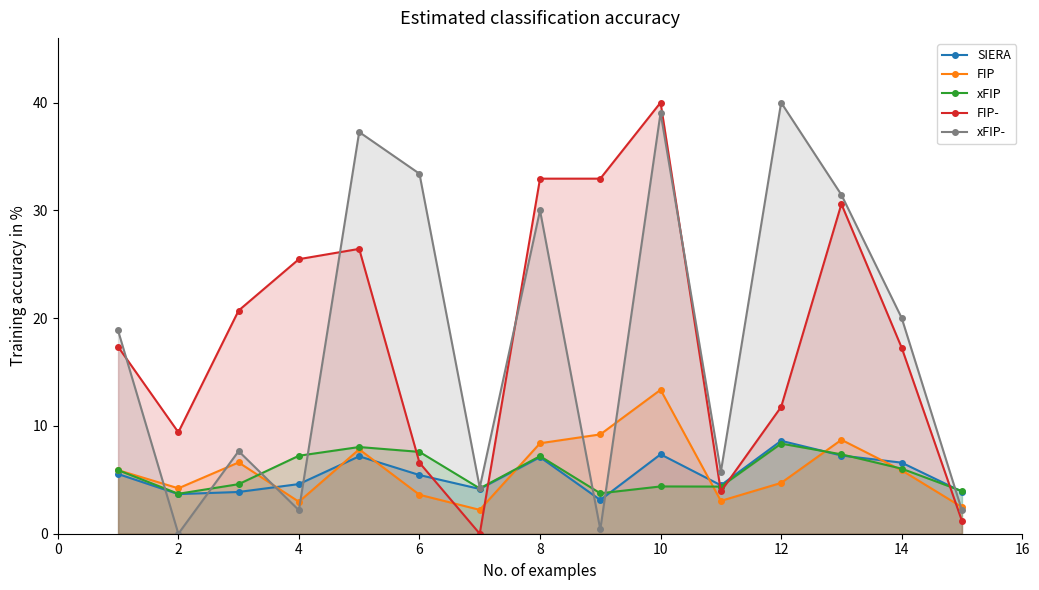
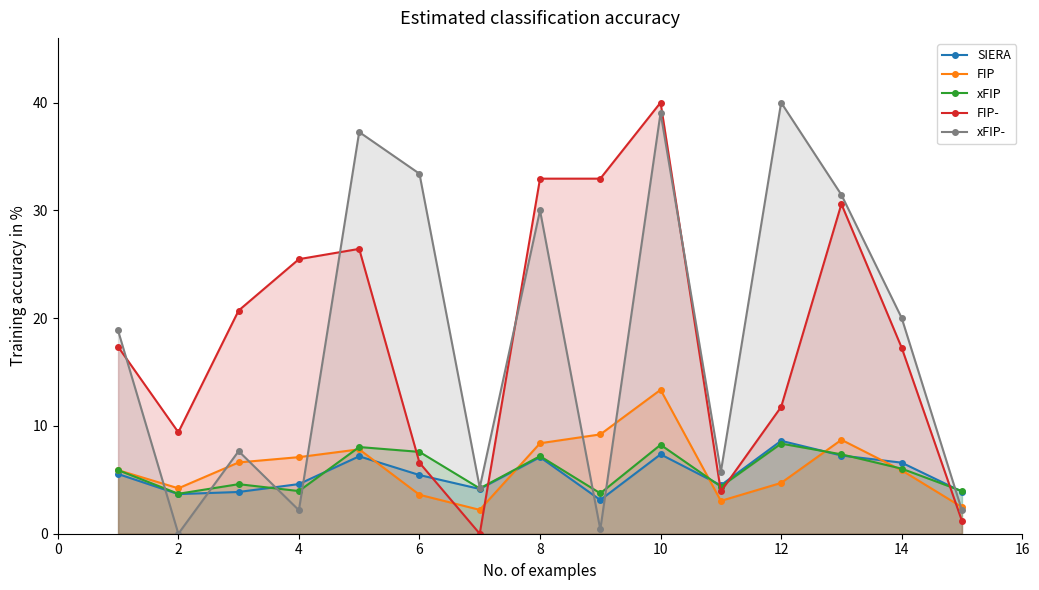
FIP, 4: 3.0 -> 7.1
xFIP, 4: 7.2 -> 4.0
xFIP, 10: 4.4 -> 8.3
